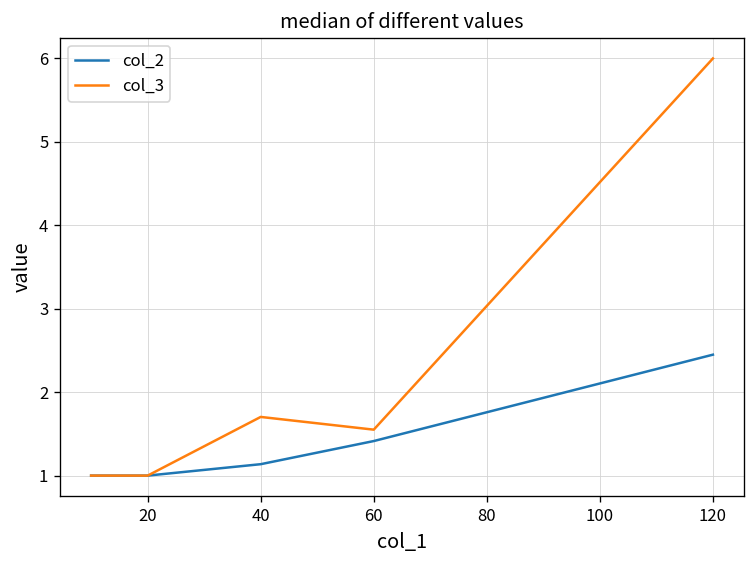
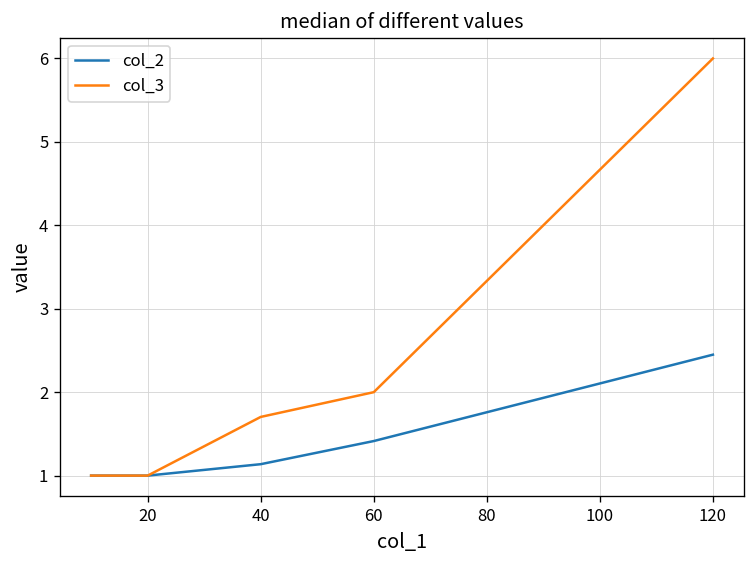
col_3, 60: 1.6 -> 2.0
